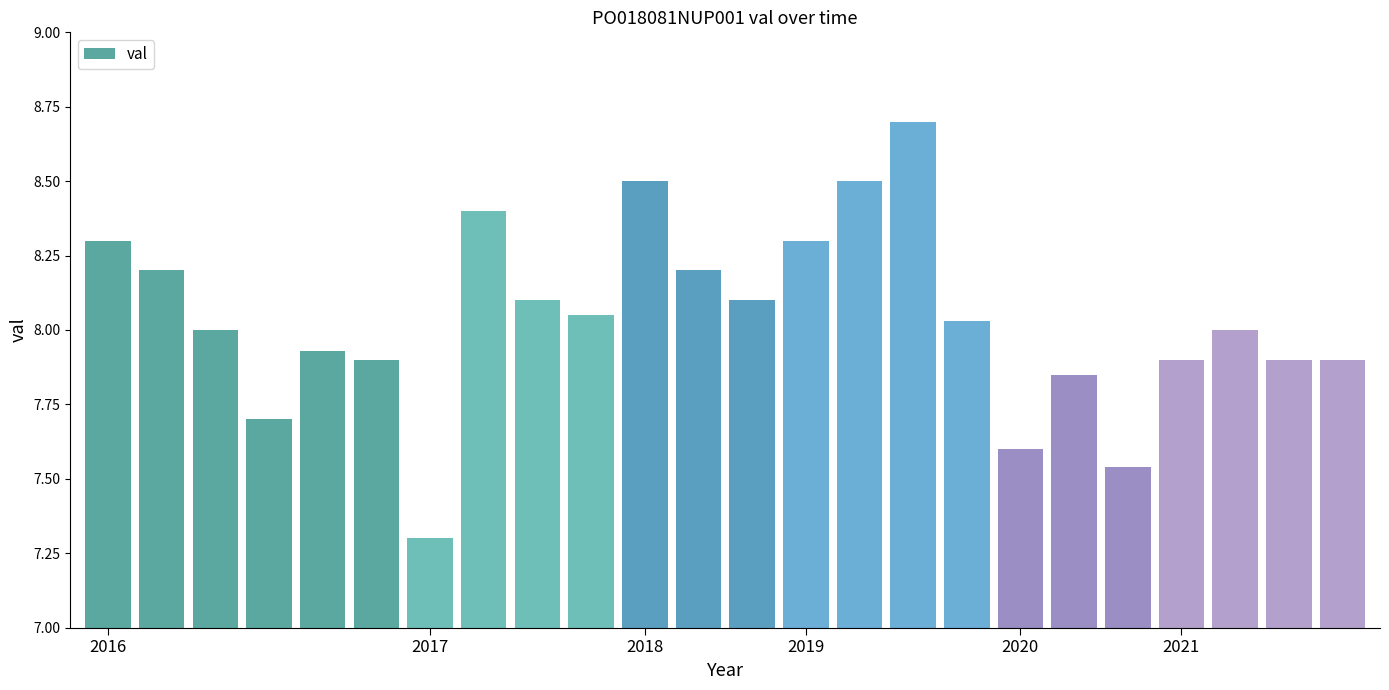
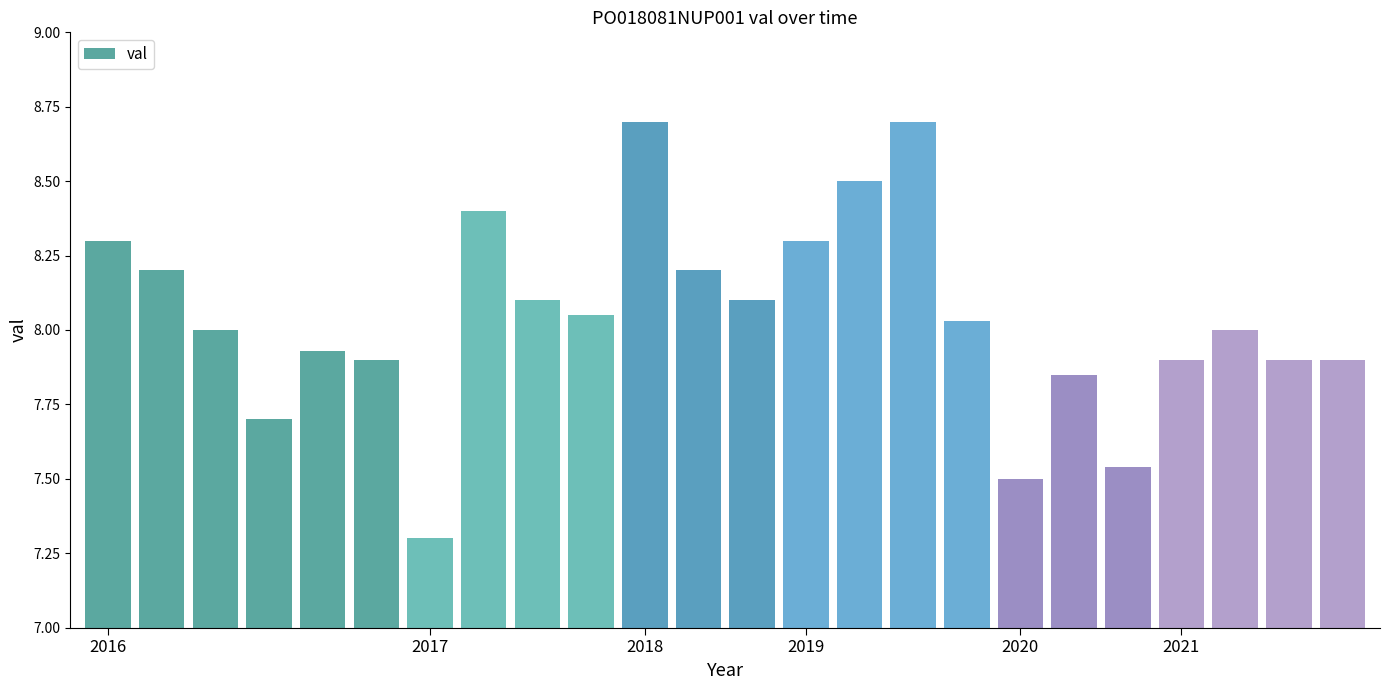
2018: 8.5 -> 8.7
2020: 7.6 -> 7.5
